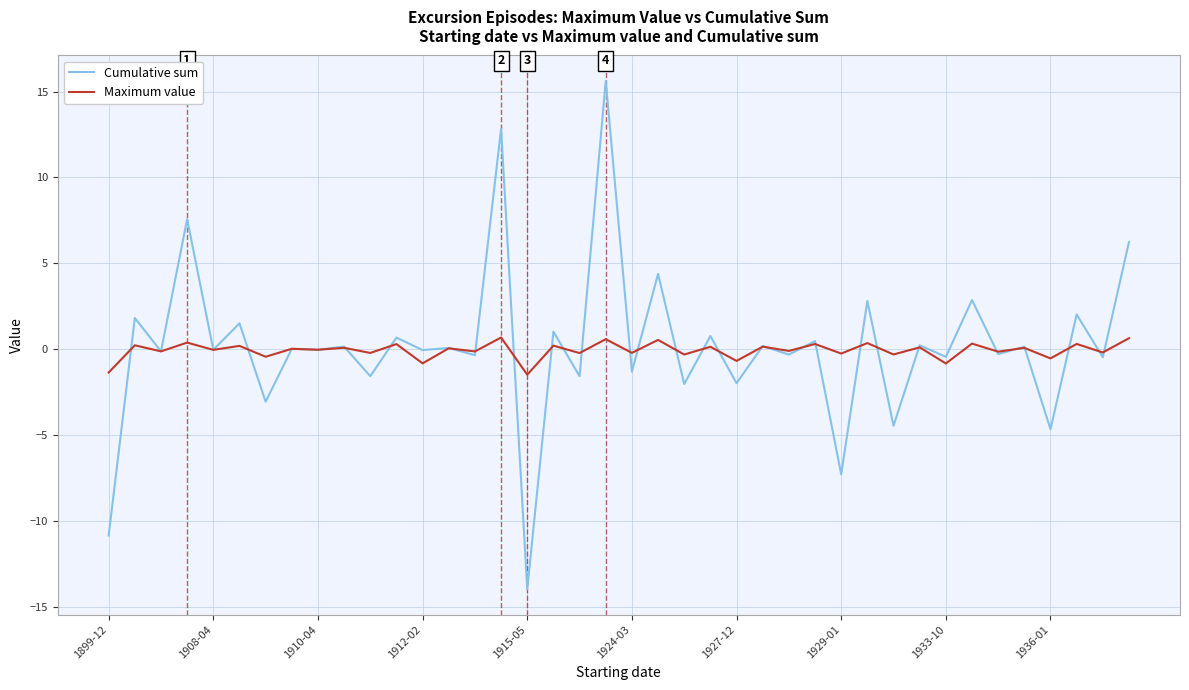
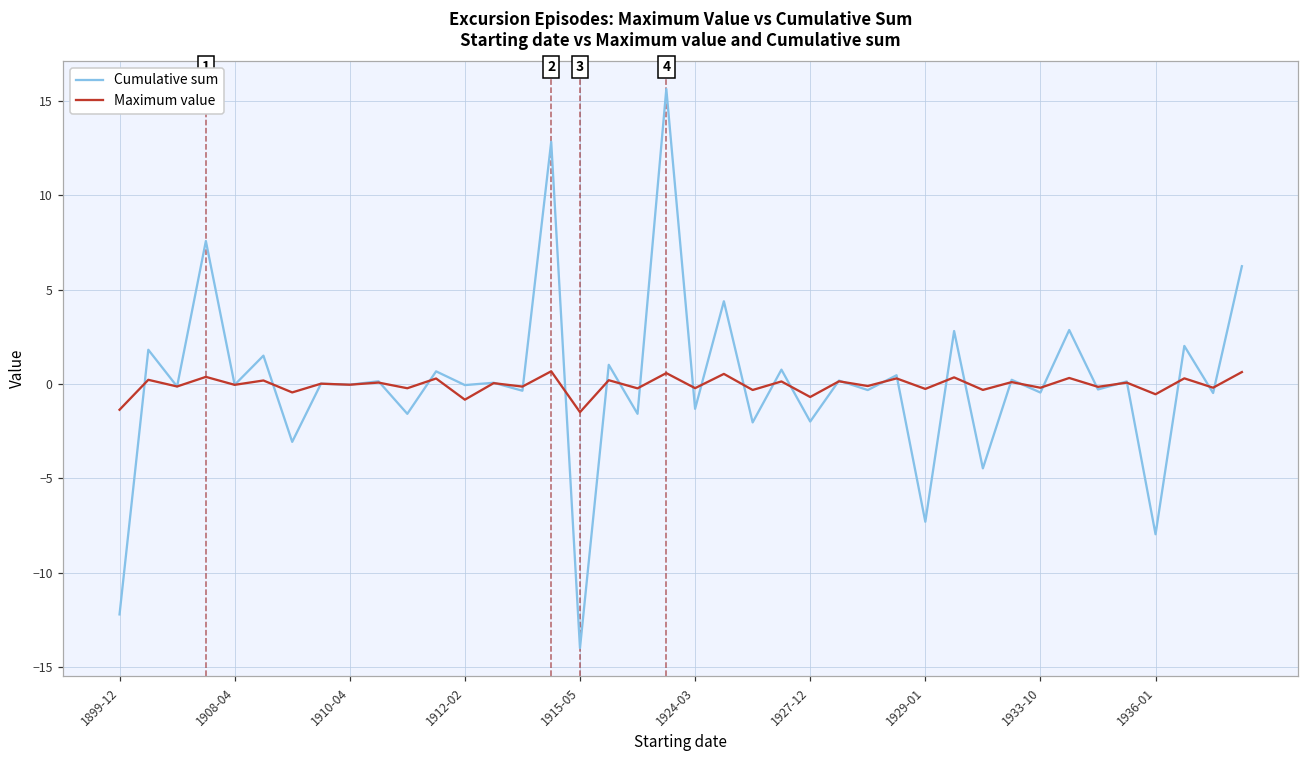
Cumulative sum, 1899-12: -10.9 -> -12.2
Maximum value, 1933-10: -0.8 -> -0.2
Cumulative sum, 1936-01: -4.7 -> -8.0
